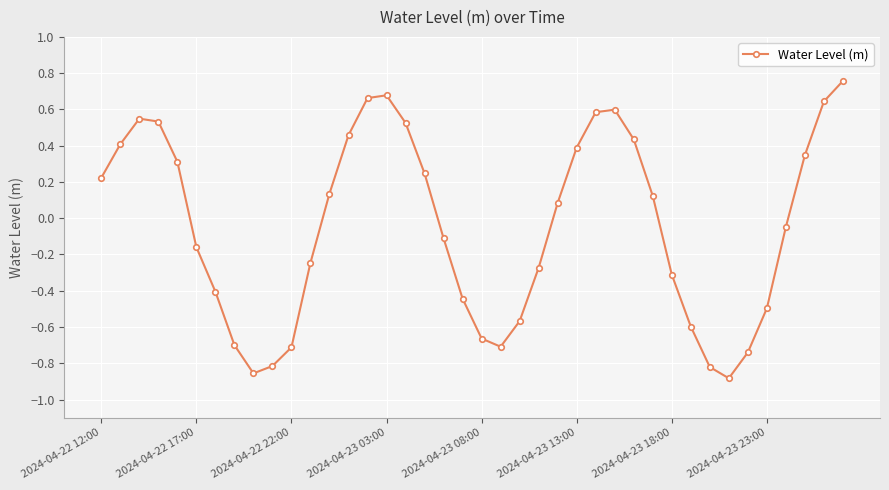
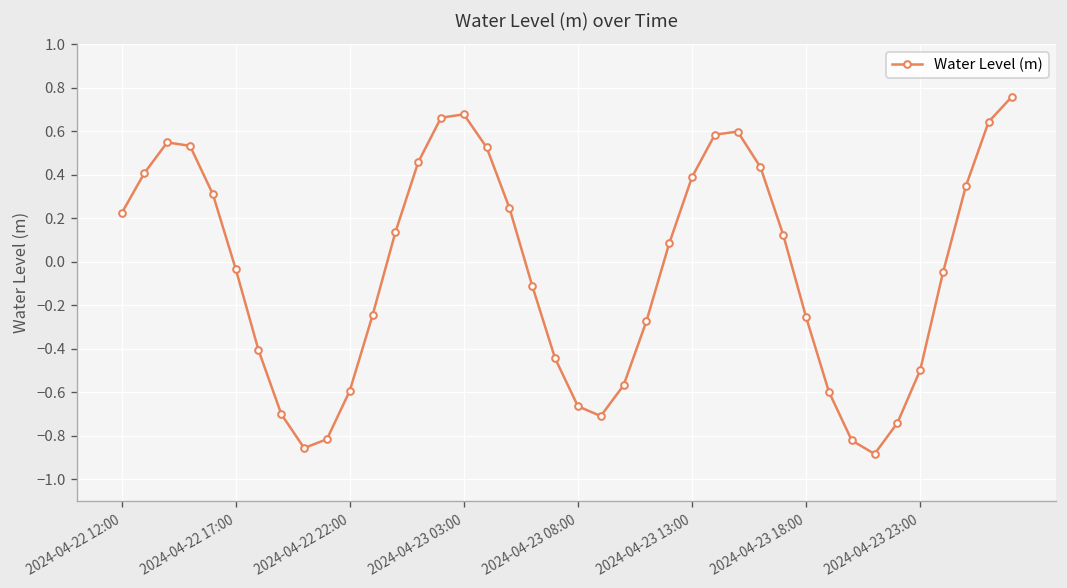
2024-04-22 17:00: -0.16 -> -0.03
2024-04-22 22:00: -0.71 -> -0.59
2024-04-23 18:00: -0.31 -> -0.25
